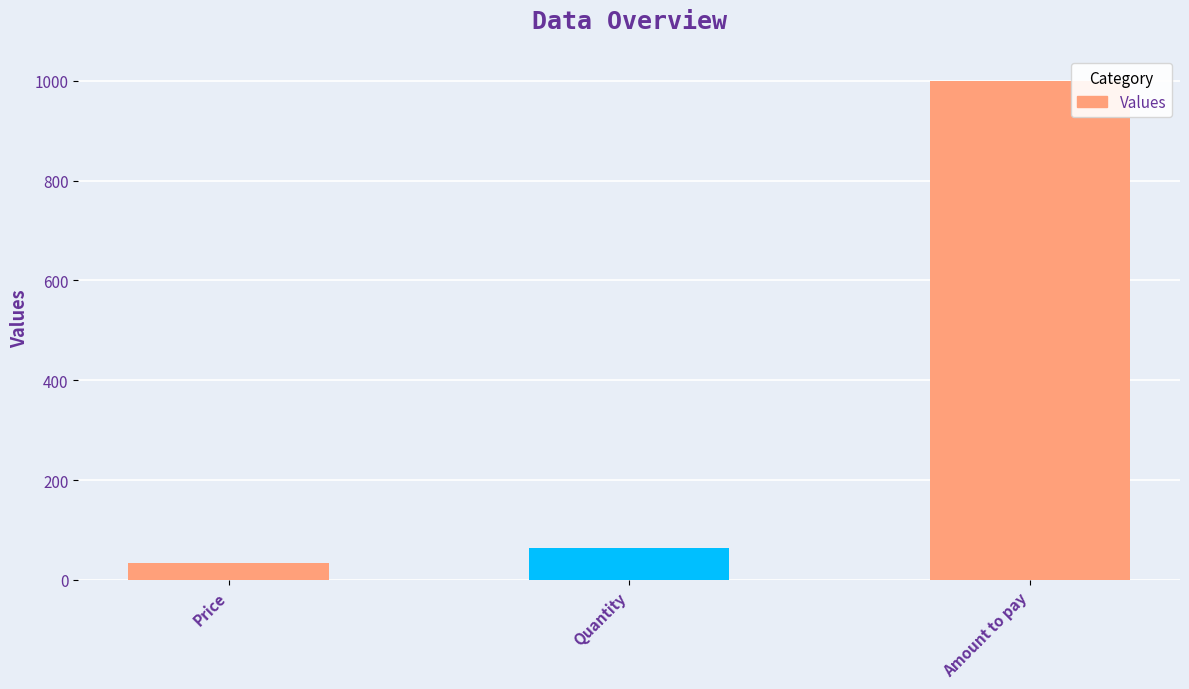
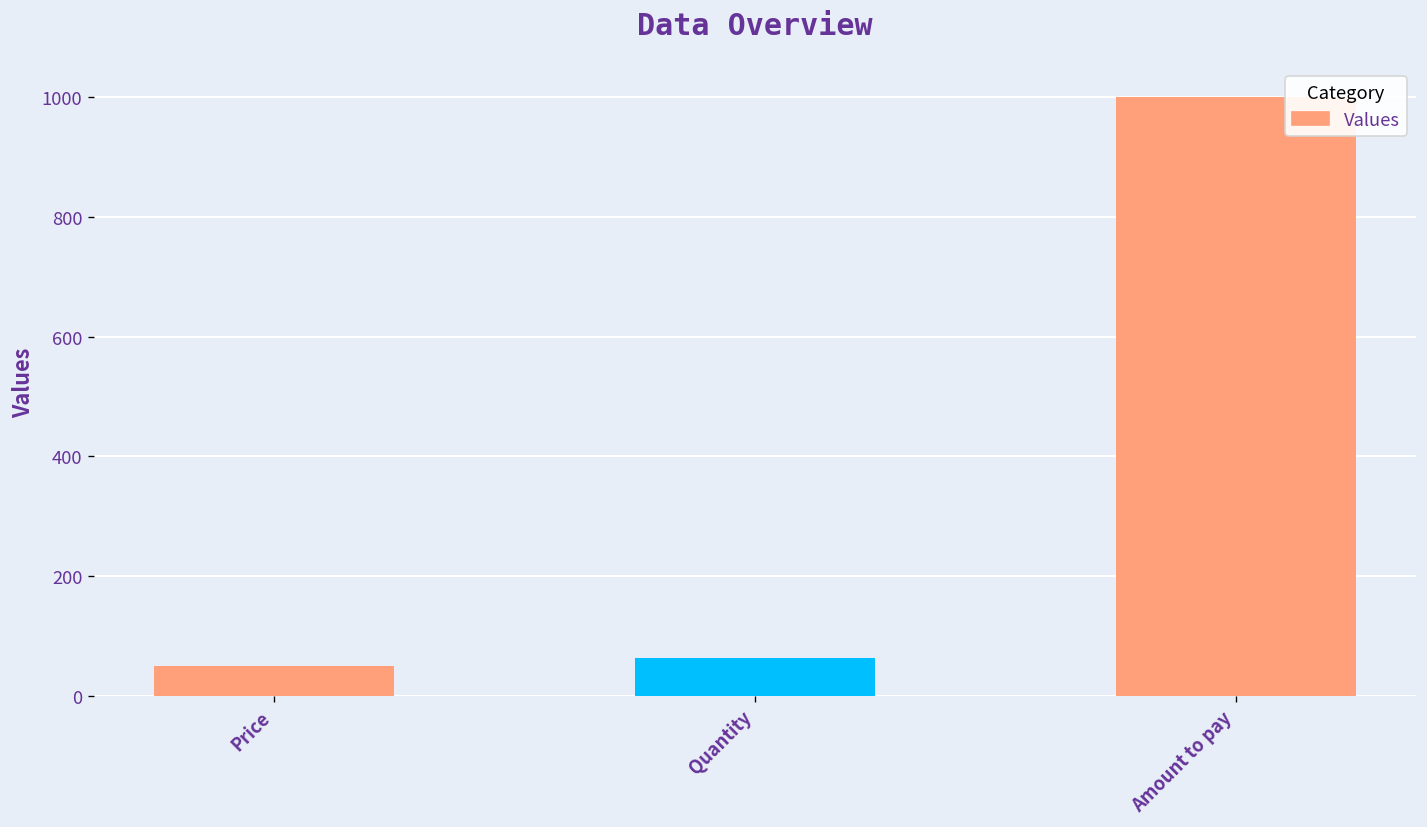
Price: 30 -> 50
